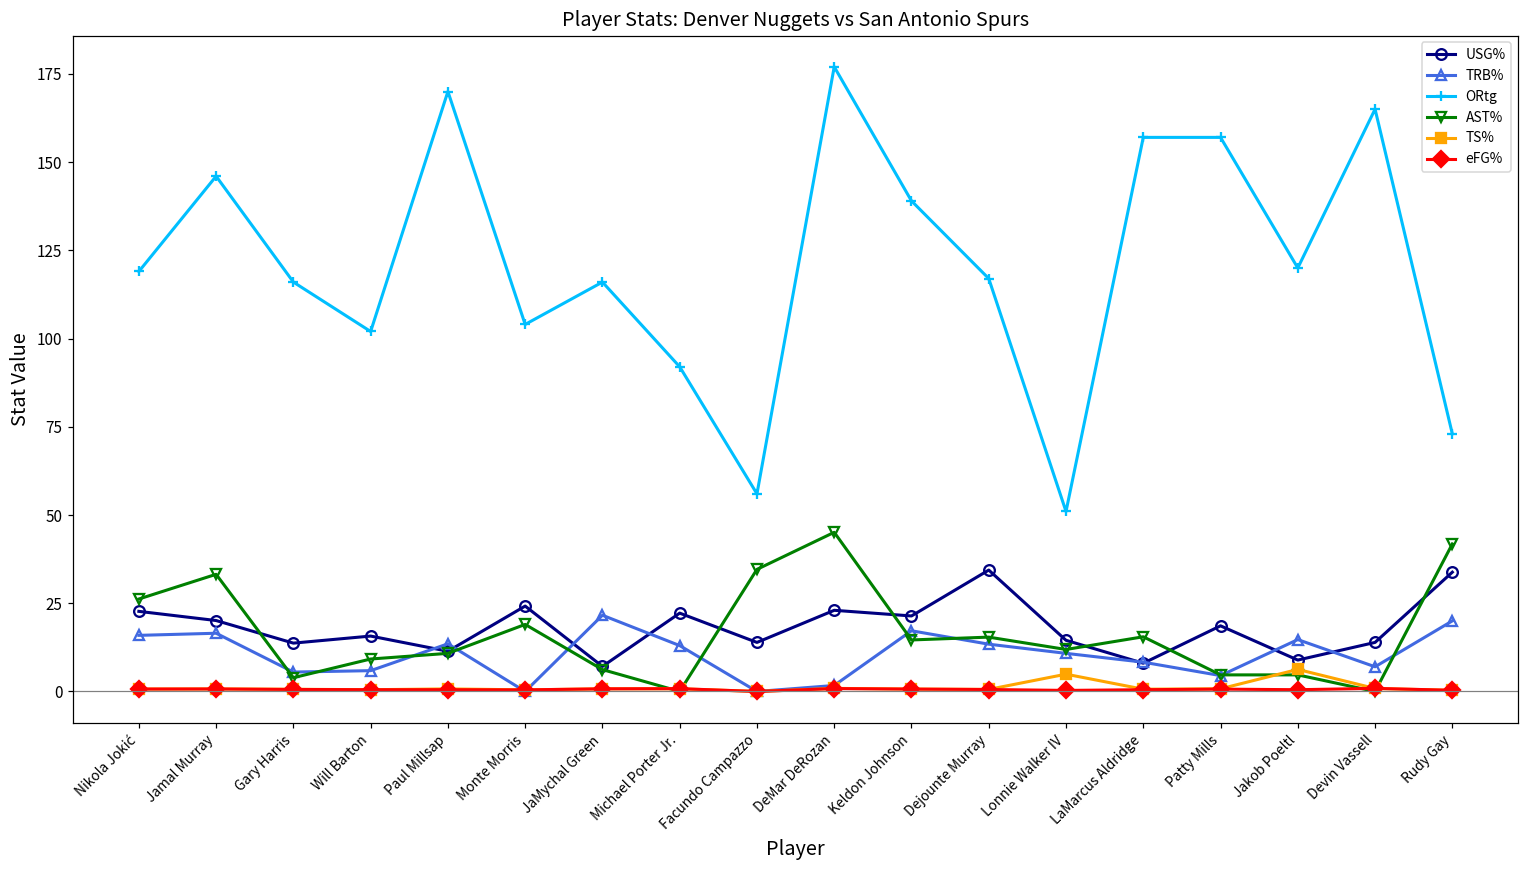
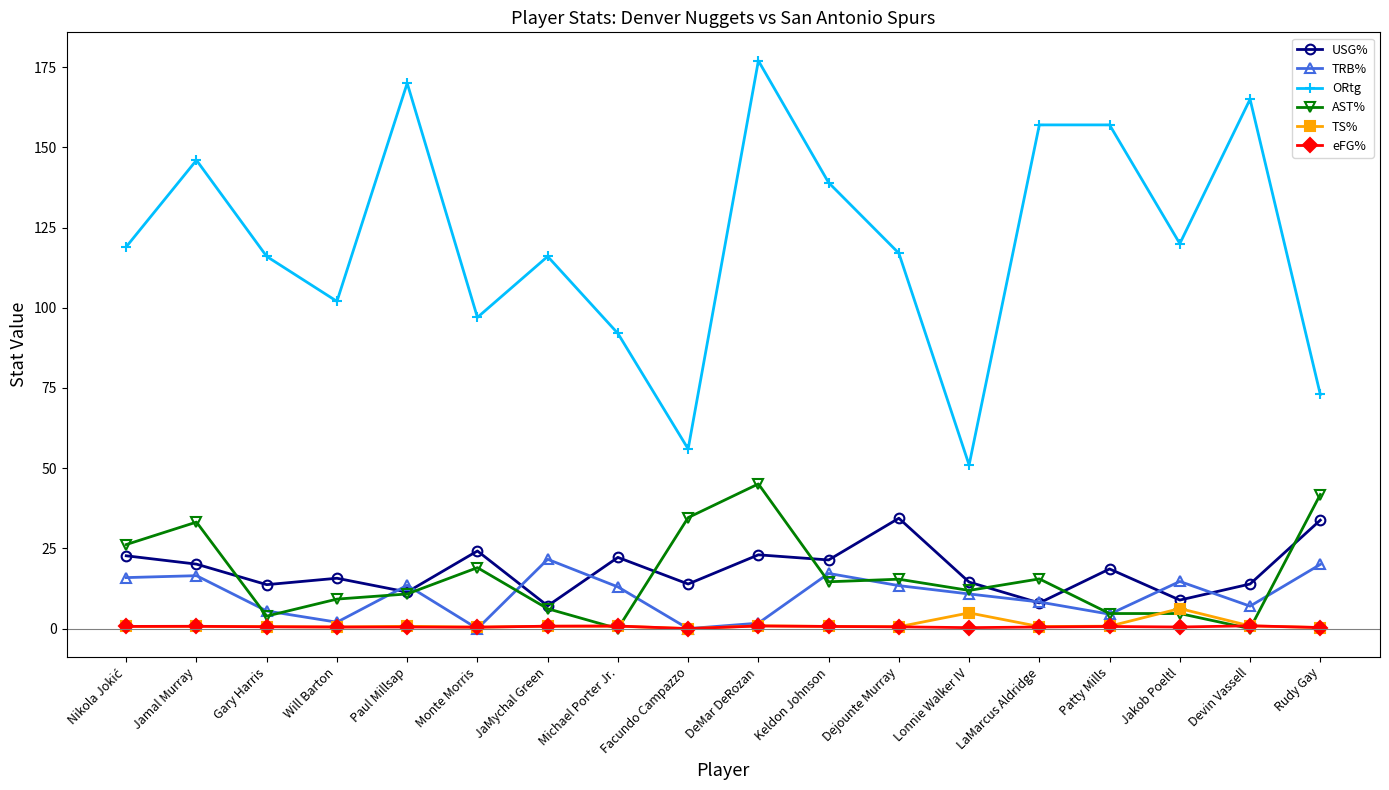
TRB%, Will Barton: 6 -> 2
ORtg, Monte Morris: 104 -> 97
